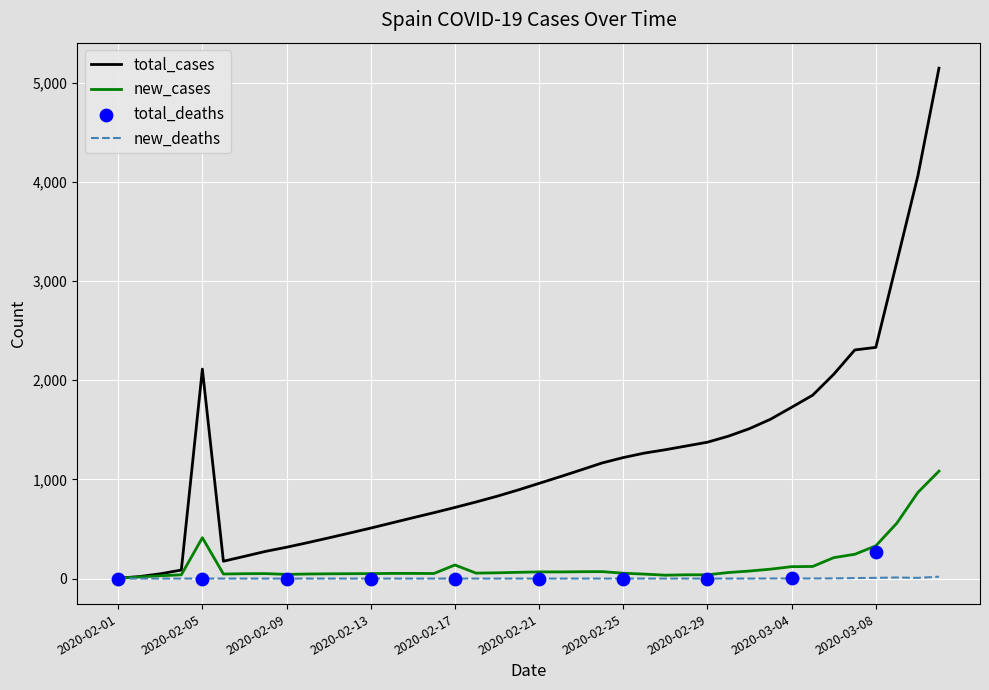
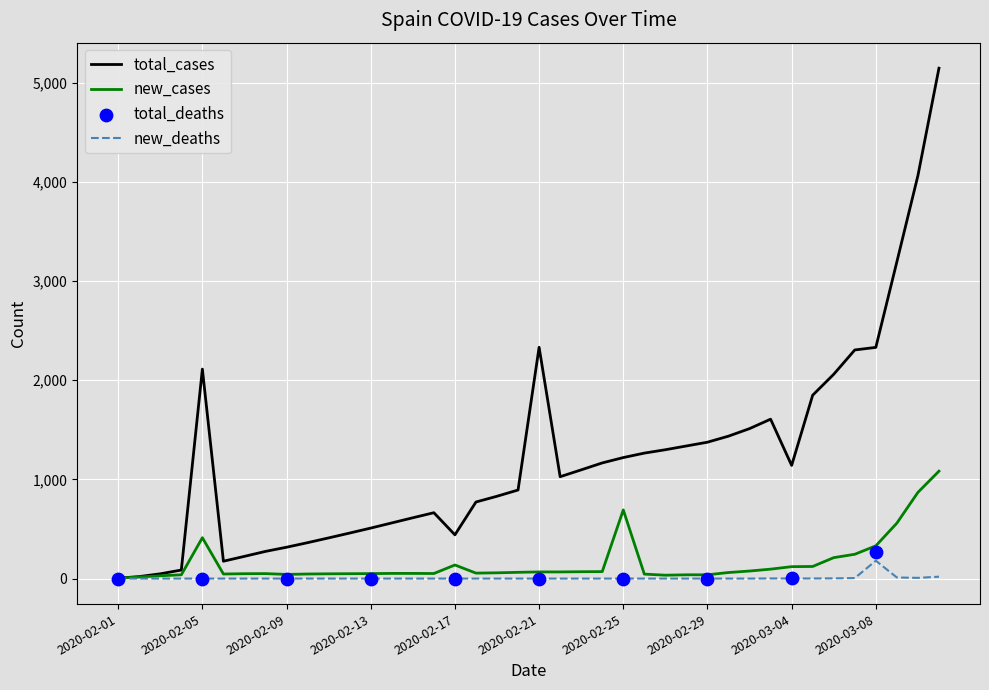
total_cases, 2020-02-17: 700 -> 400
total_cases, 2020-02-21: 1,000 -> 2,300
new_cases, 2020-02-25: 100 -> 700
total_cases, 2020-03-04: 1,700 -> 1,100
new_deaths, 2020-03-08: 0 -> 200
